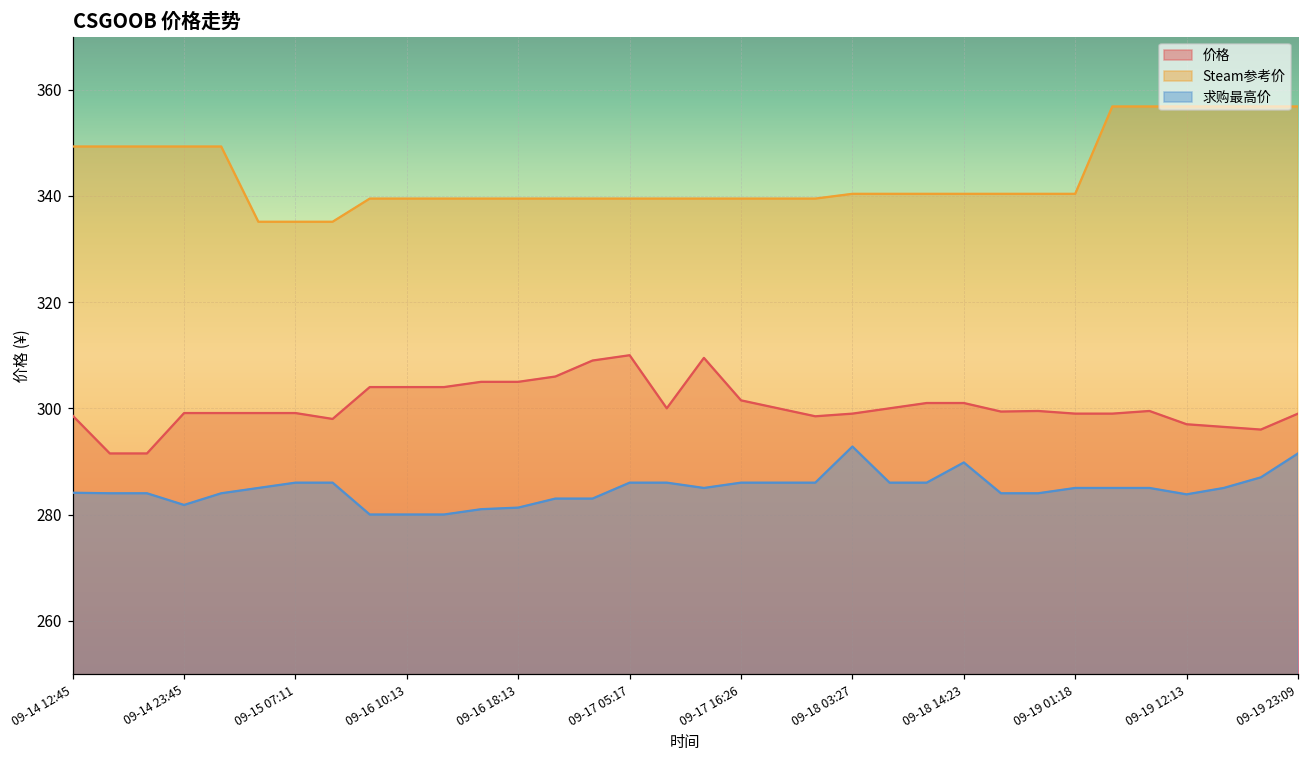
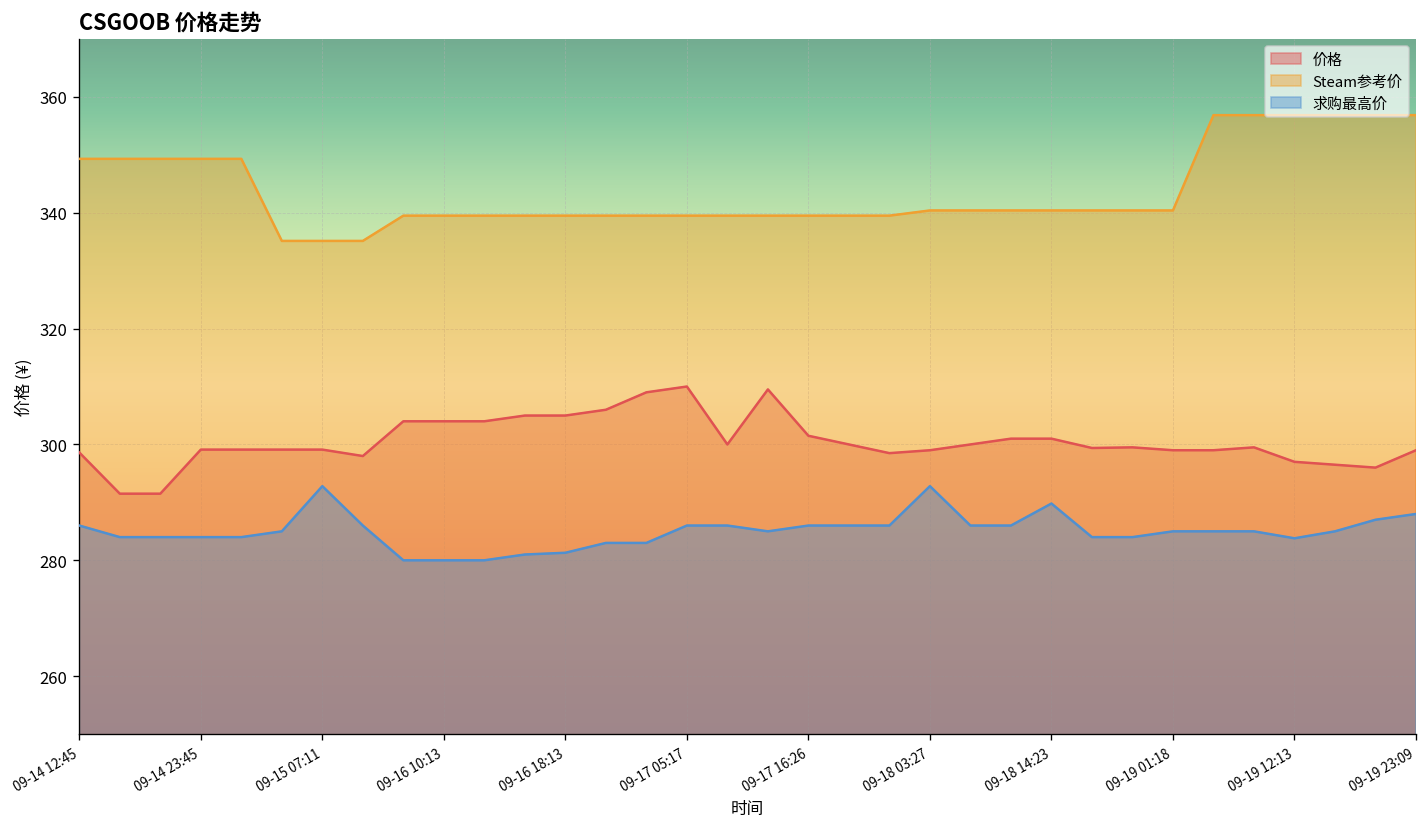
求购最高价, 09-14 12:45: 284 -> 286
求购最高价, 09-14 23:45: 282 -> 284
求购最高价, 09-15 07:11: 286 -> 293
求购最高价, 09-19 23:09: 292 -> 288
